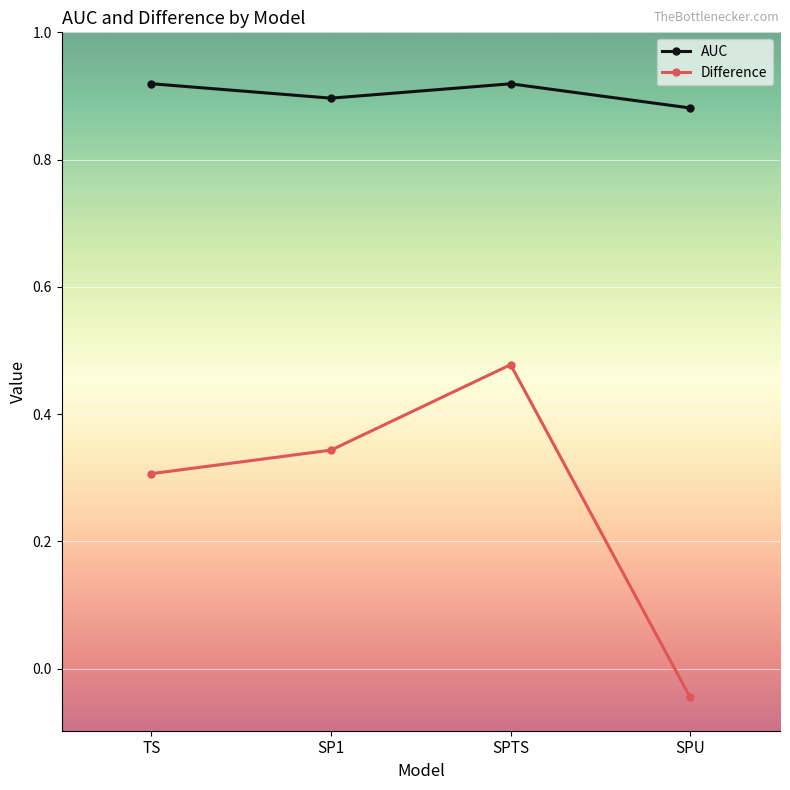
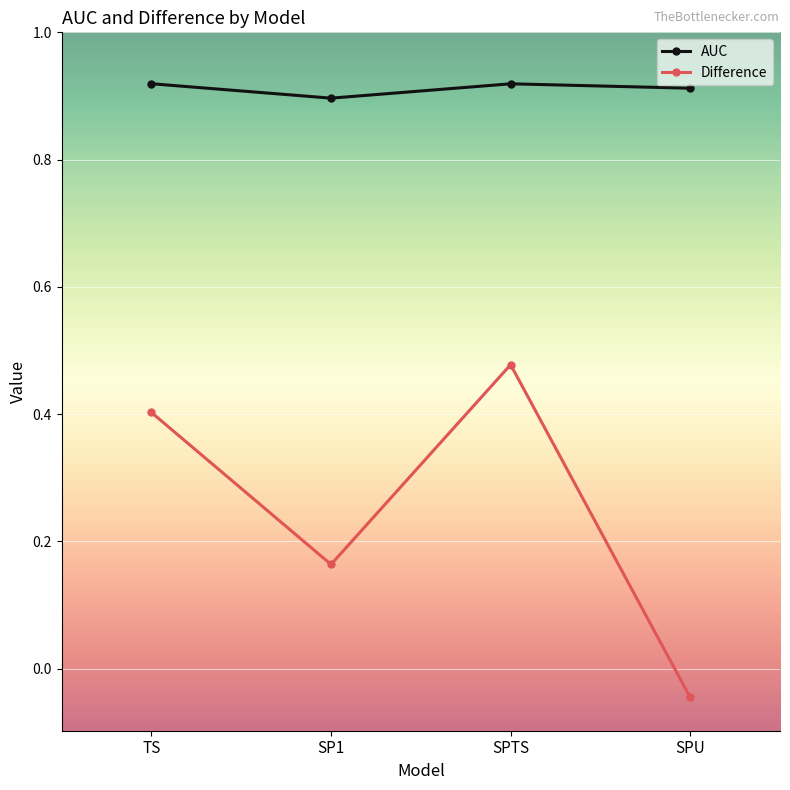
Difference, TS: 0.31 -> 0.40
Difference, SP1: 0.34 -> 0.16
AUC, SPU: 0.88 -> 0.91
